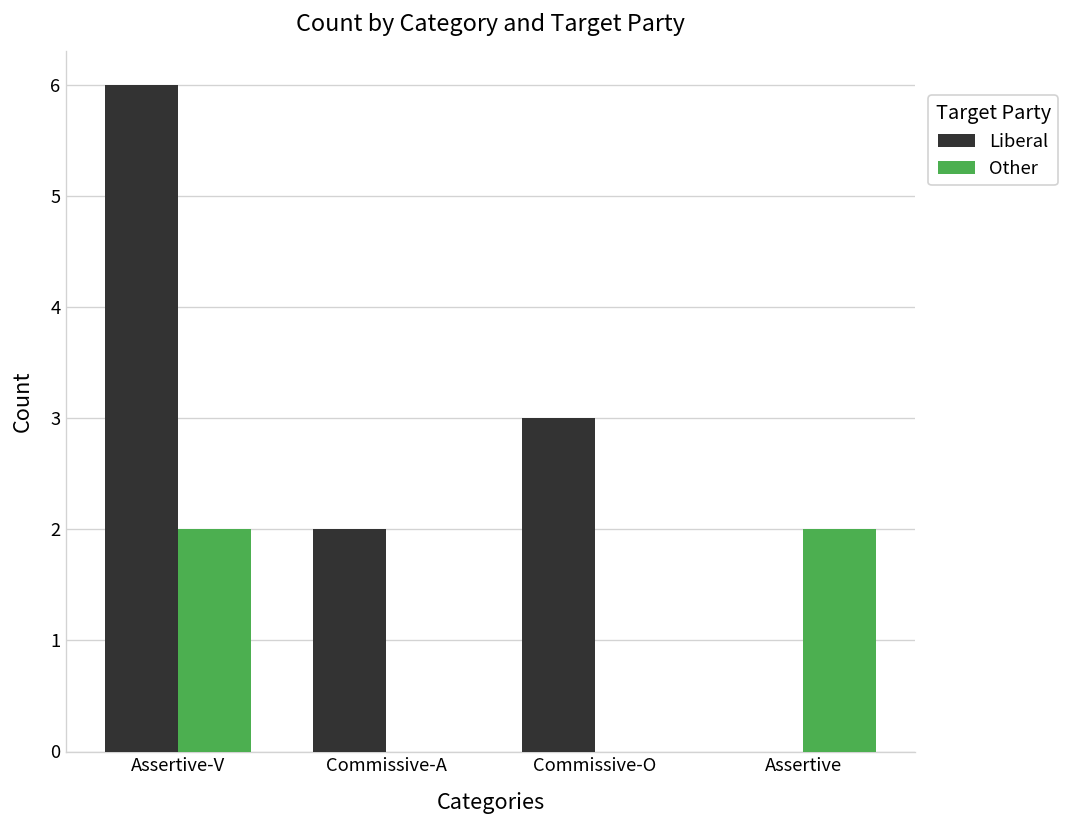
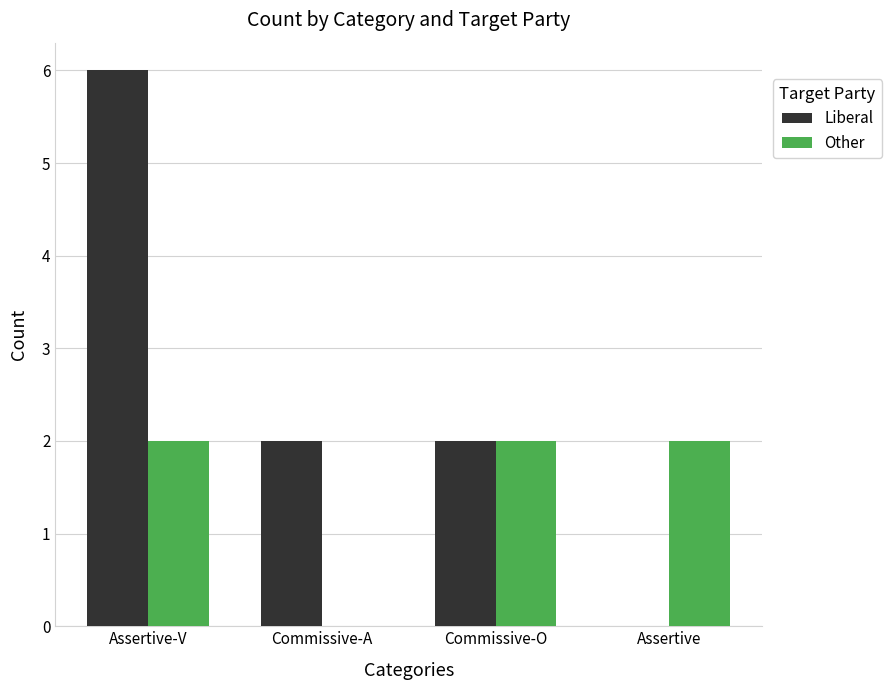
Liberal, Commissive-O: 3 -> 2
Other, Commissive-O: 0 -> 2
